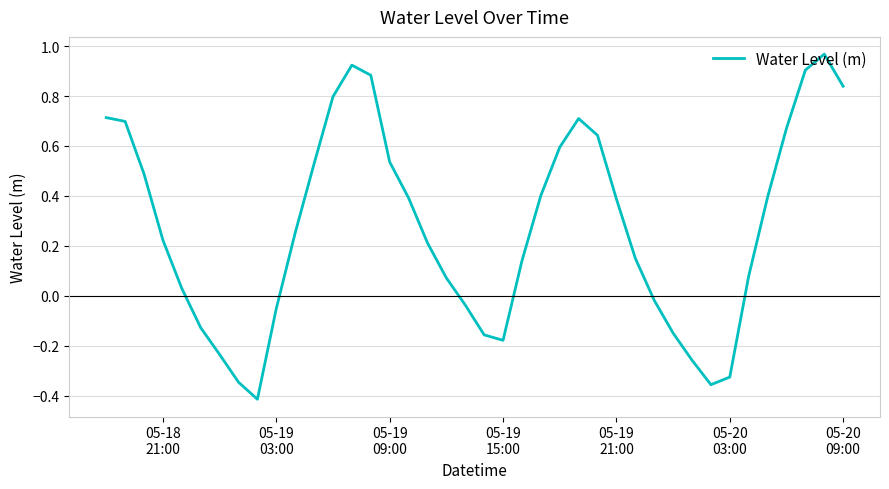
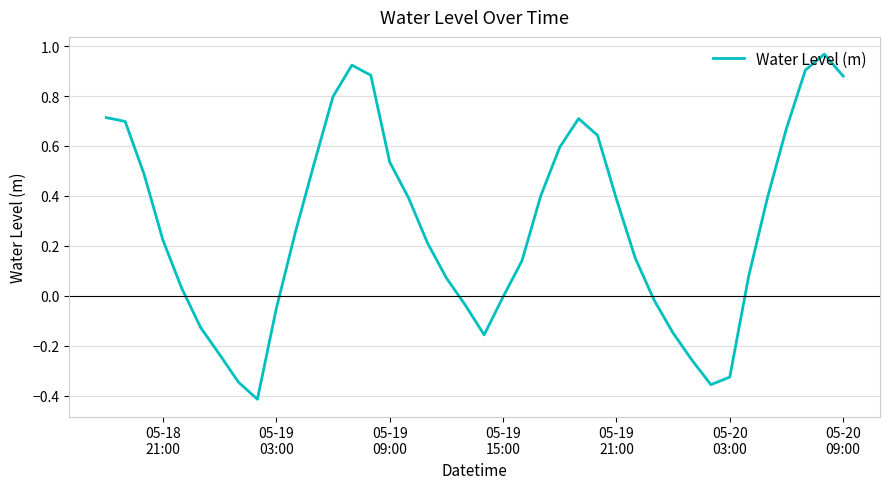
05-19 15:00: -0.18 -> 0.00
05-20 09:00: 0.84 -> 0.88
